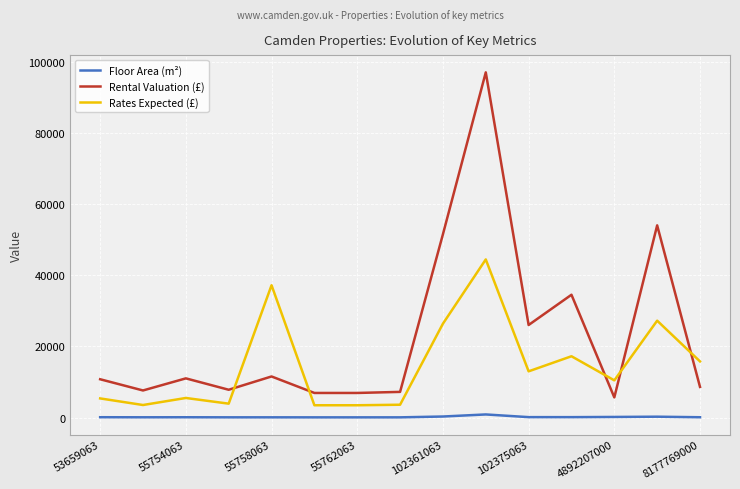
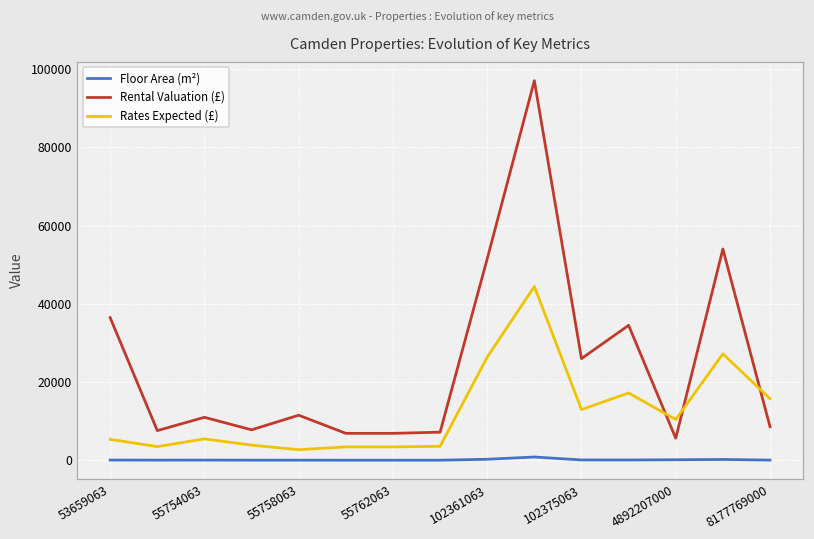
Rental Valuation (£), 53659063: 11000 -> 36000
Rates Expected (£), 55758063: 37000 -> 3000
